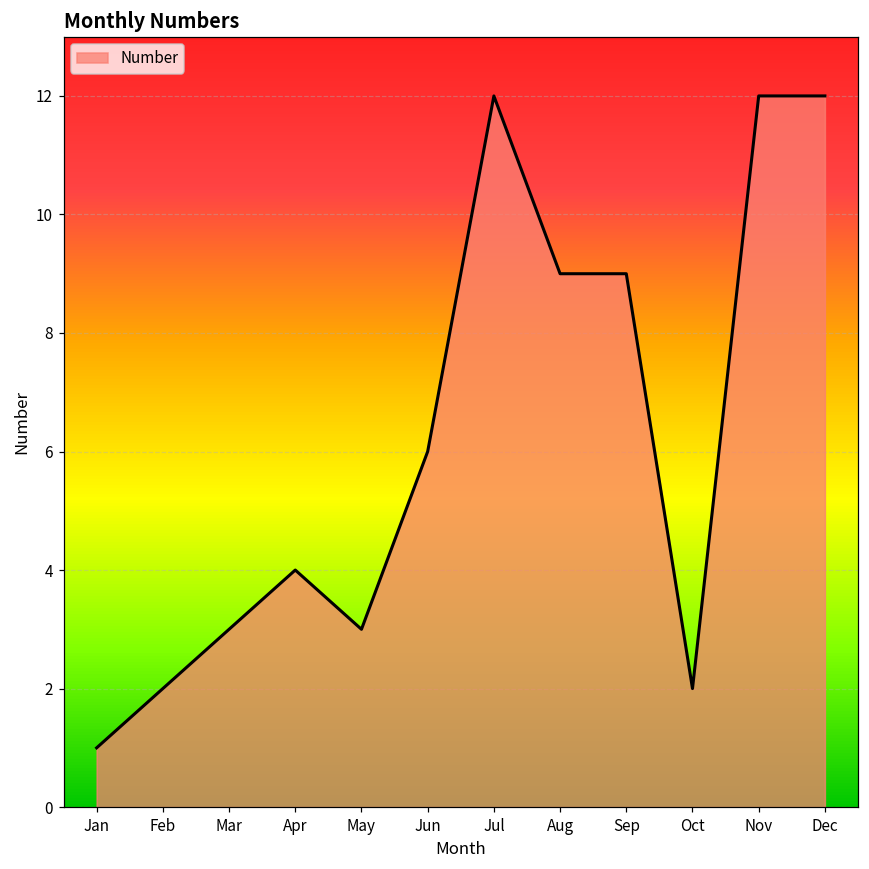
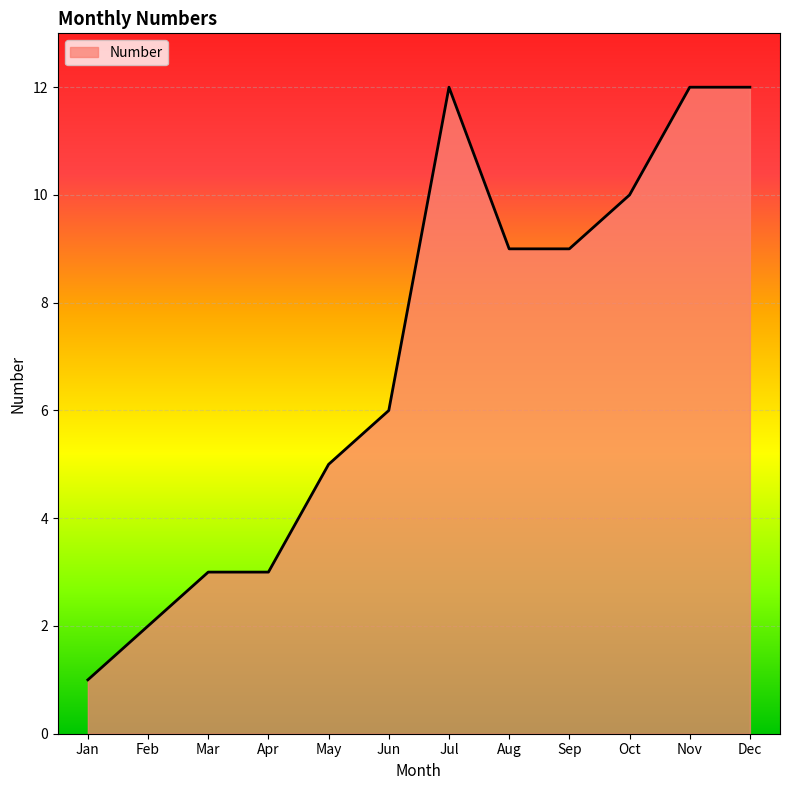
Apr: 4 -> 3
May: 3 -> 5
Oct: 2 -> 10
